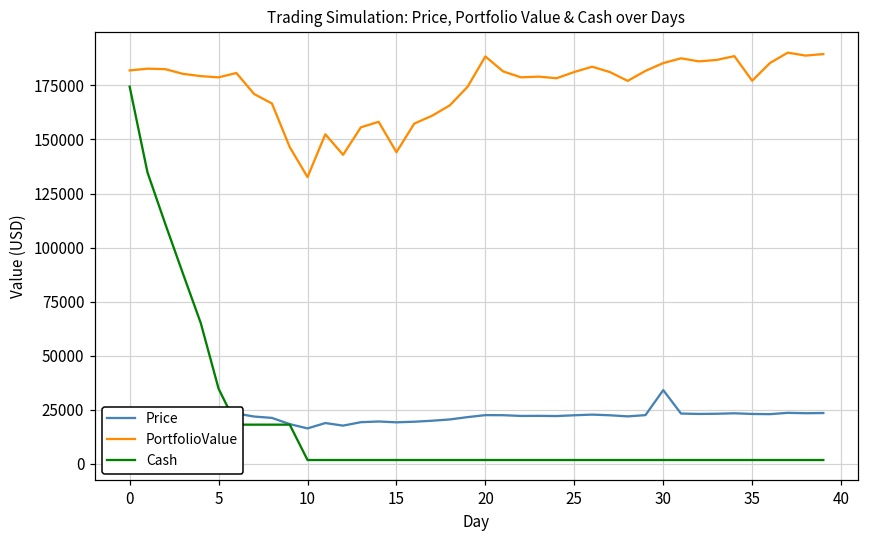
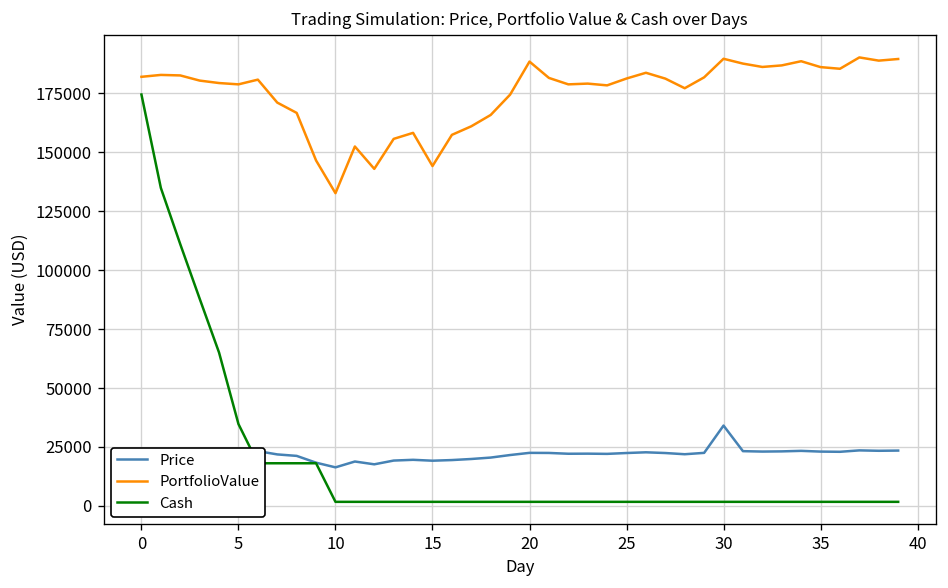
PortfolioValue, 30: 185000 -> 190000
PortfolioValue, 35: 177000 -> 186000
